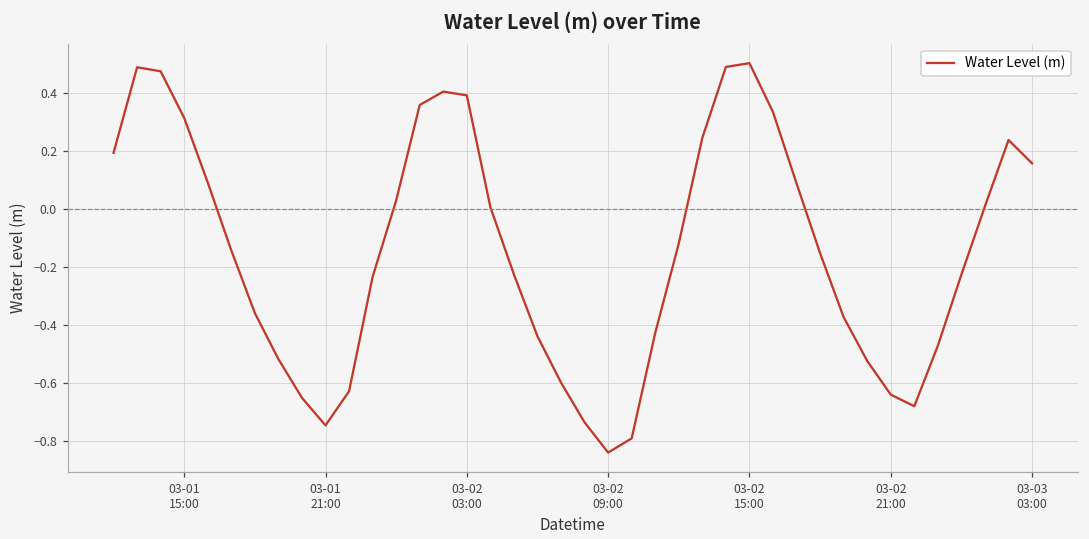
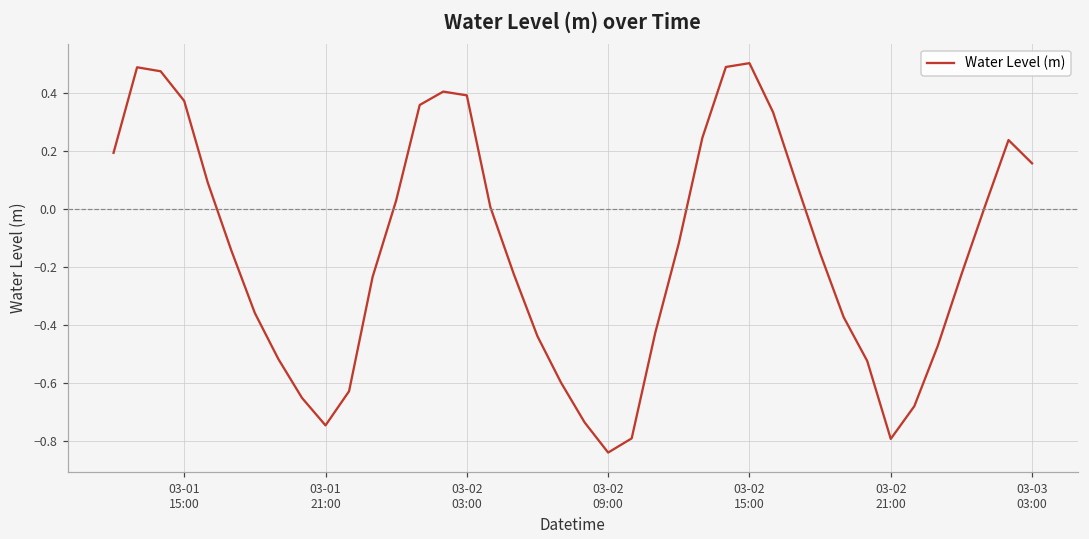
03-01 15:00: 0.31 -> 0.37
03-02 21:00: -0.64 -> -0.79
